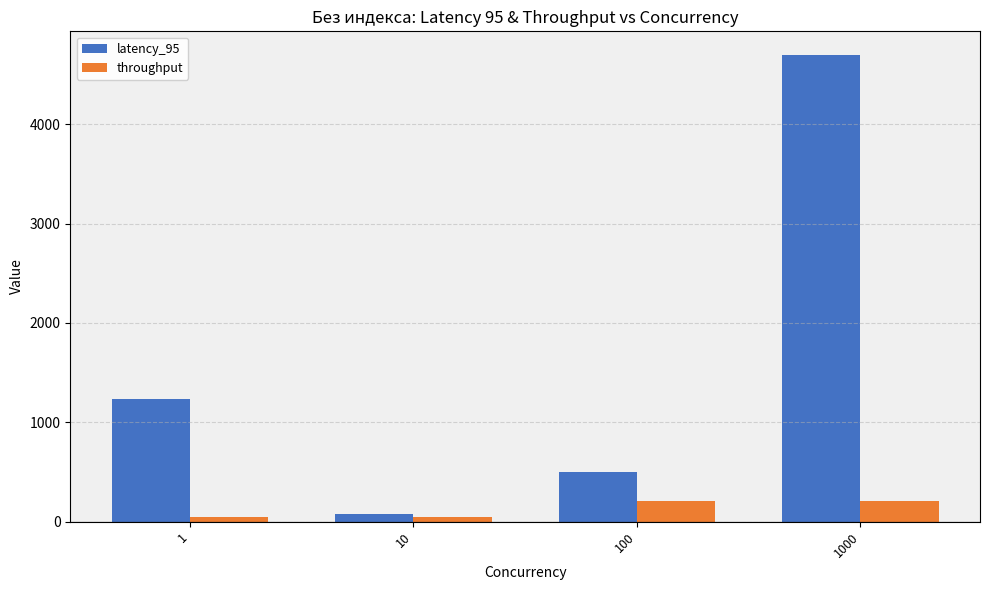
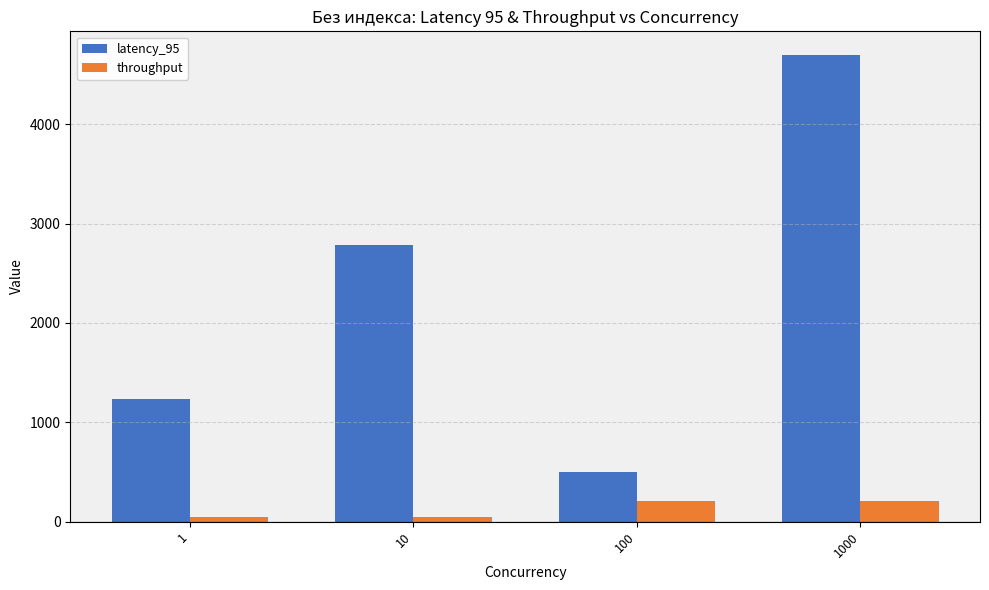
latency_95, 10: 100 -> 2800
